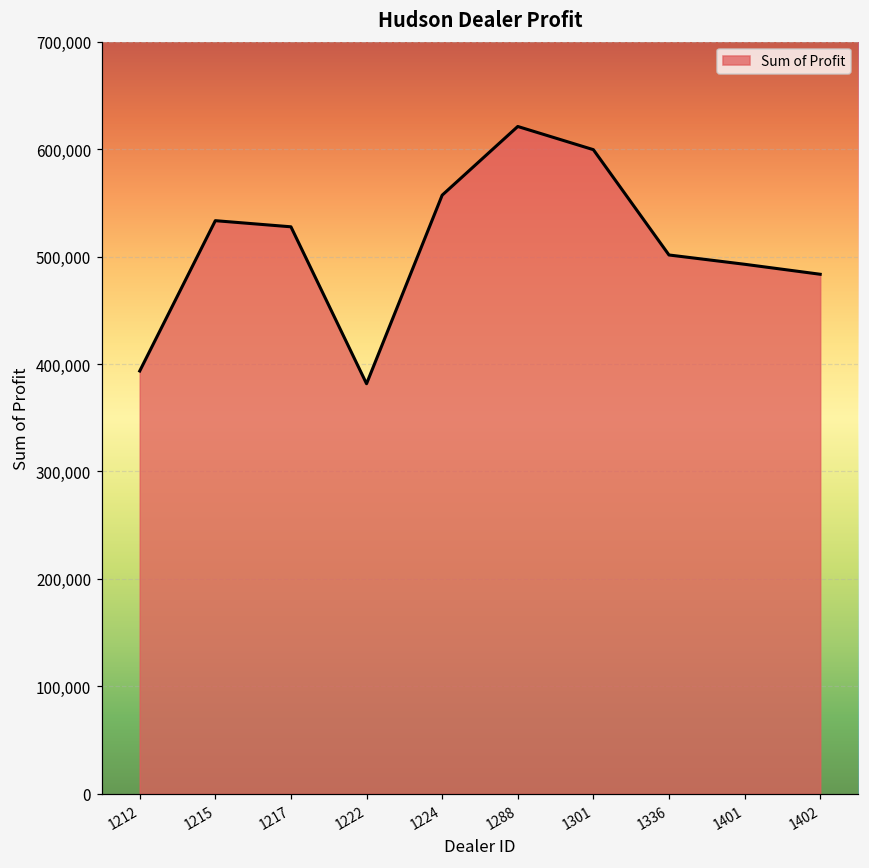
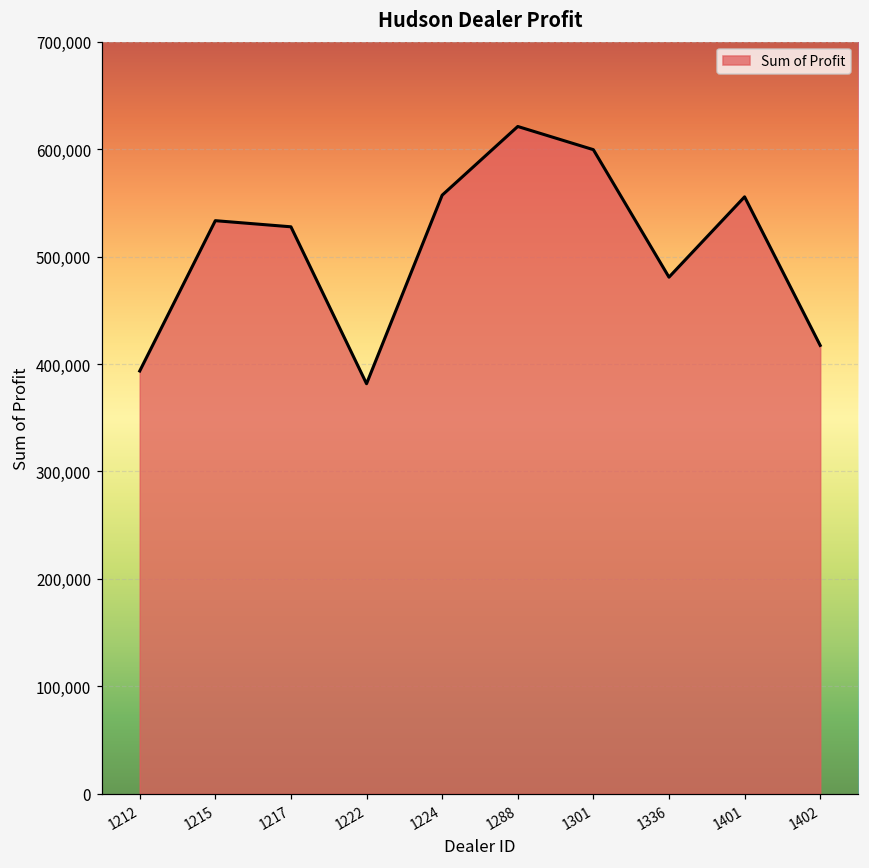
1336: 500,000 -> 480,000
1401: 490,000 -> 560,000
1402: 480,000 -> 420,000
